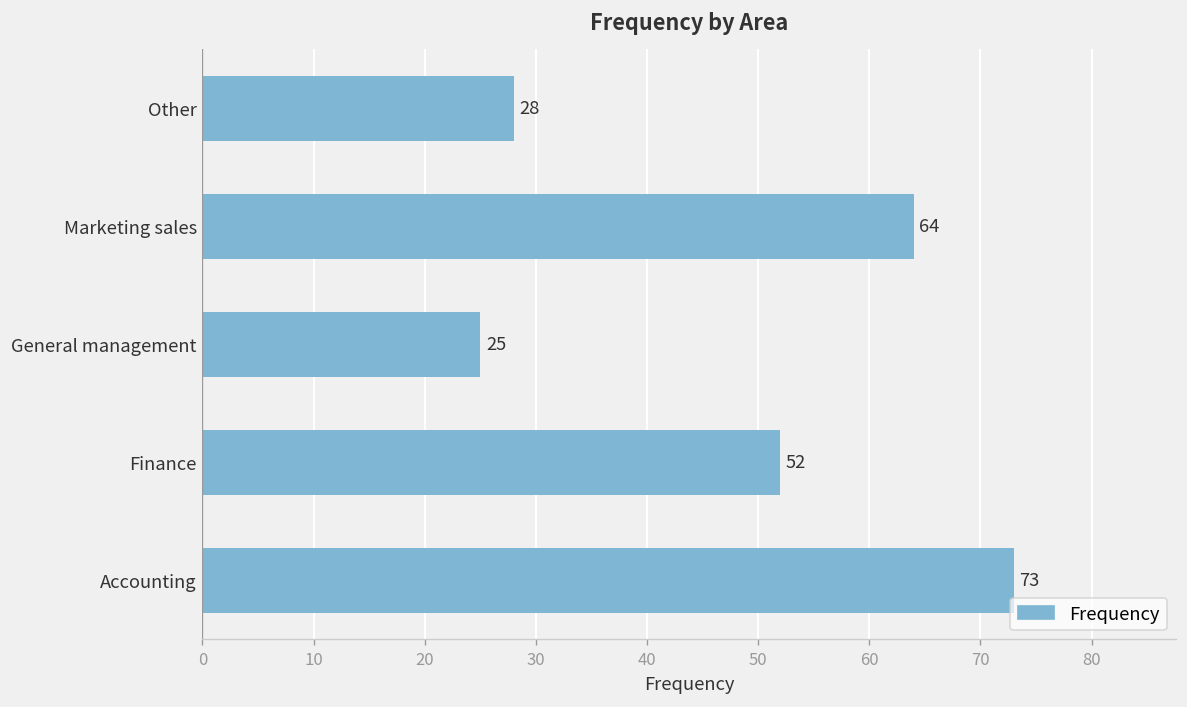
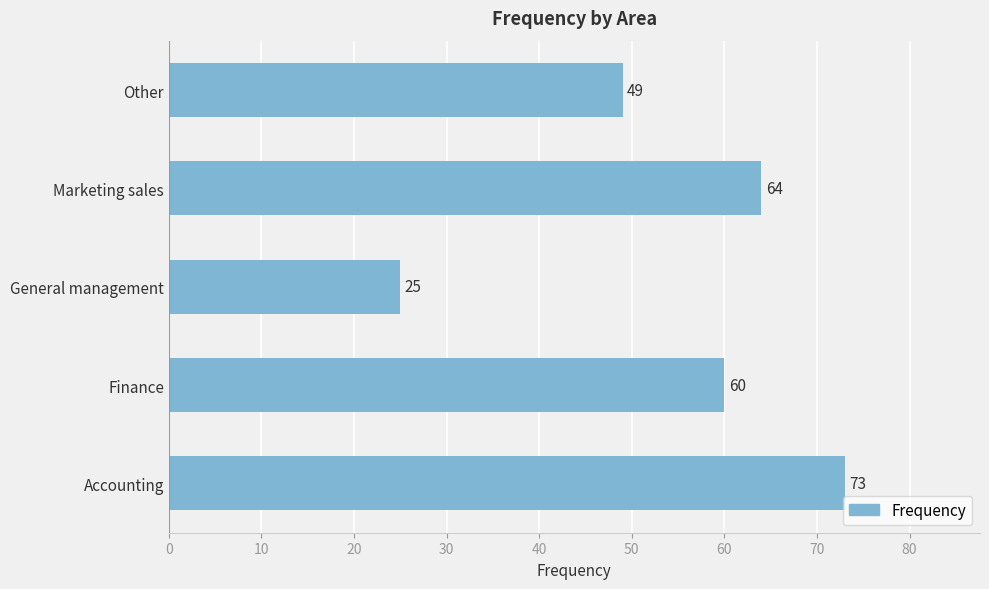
Other: 28 -> 49
Finance: 52 -> 60
